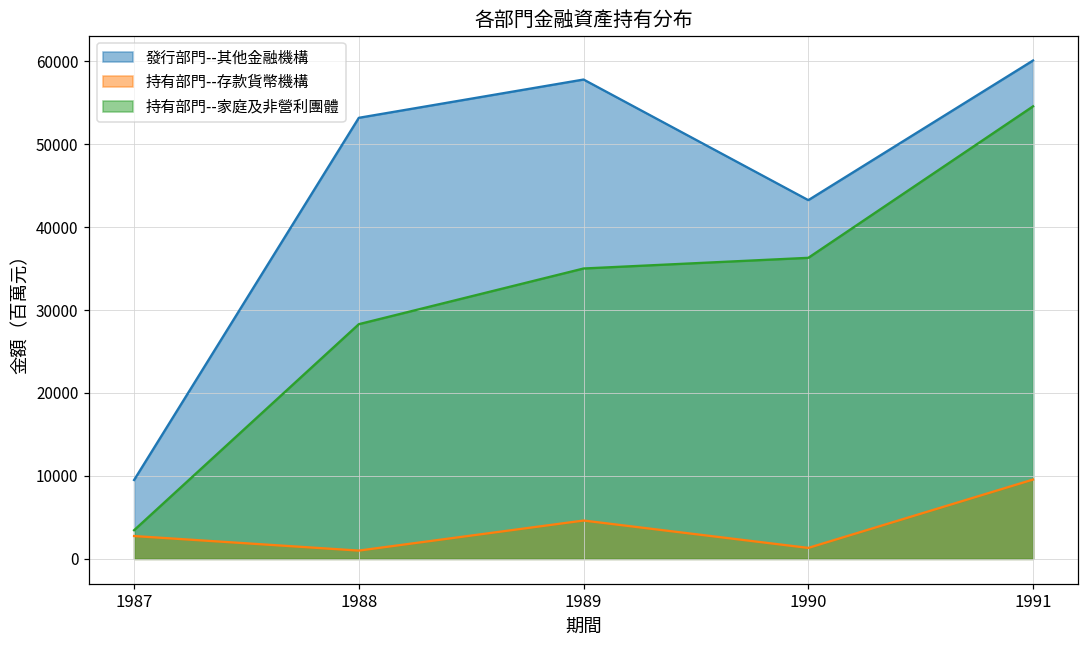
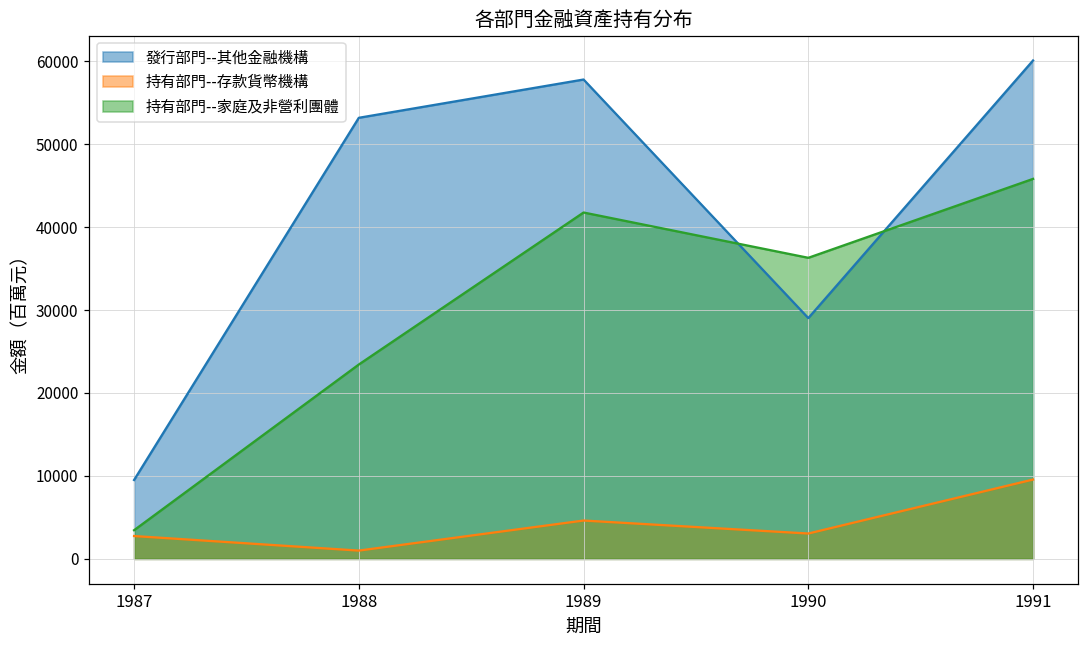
持有部門--家庭及非營利團體, 1988: 28000 -> 23000
持有部門--家庭及非營利團體, 1989: 35000 -> 42000
發行部門--其他金融機構, 1990: 43000 -> 29000
持有部門--存款貨幣機構, 1990: 1000 -> 3000
持有部門--家庭及非營利團體, 1991: 55000 -> 46000
